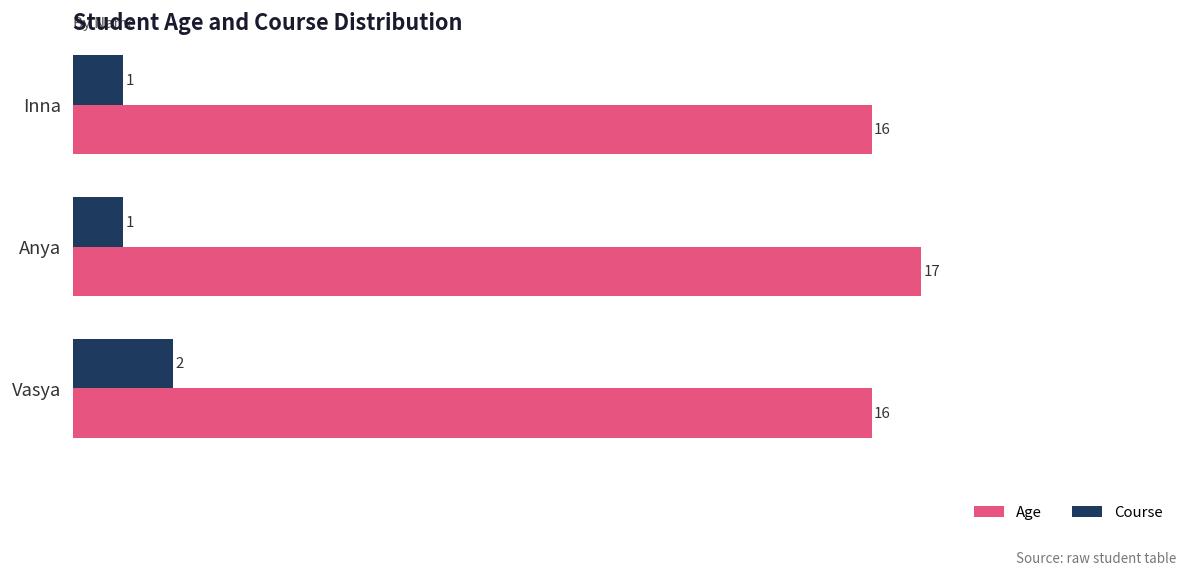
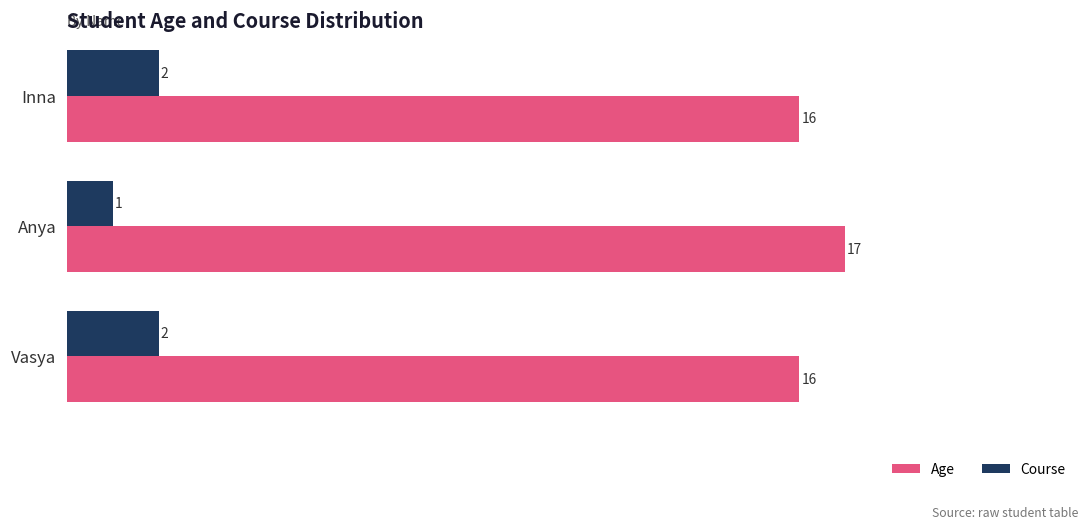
Course, Inna: 1 -> 2
